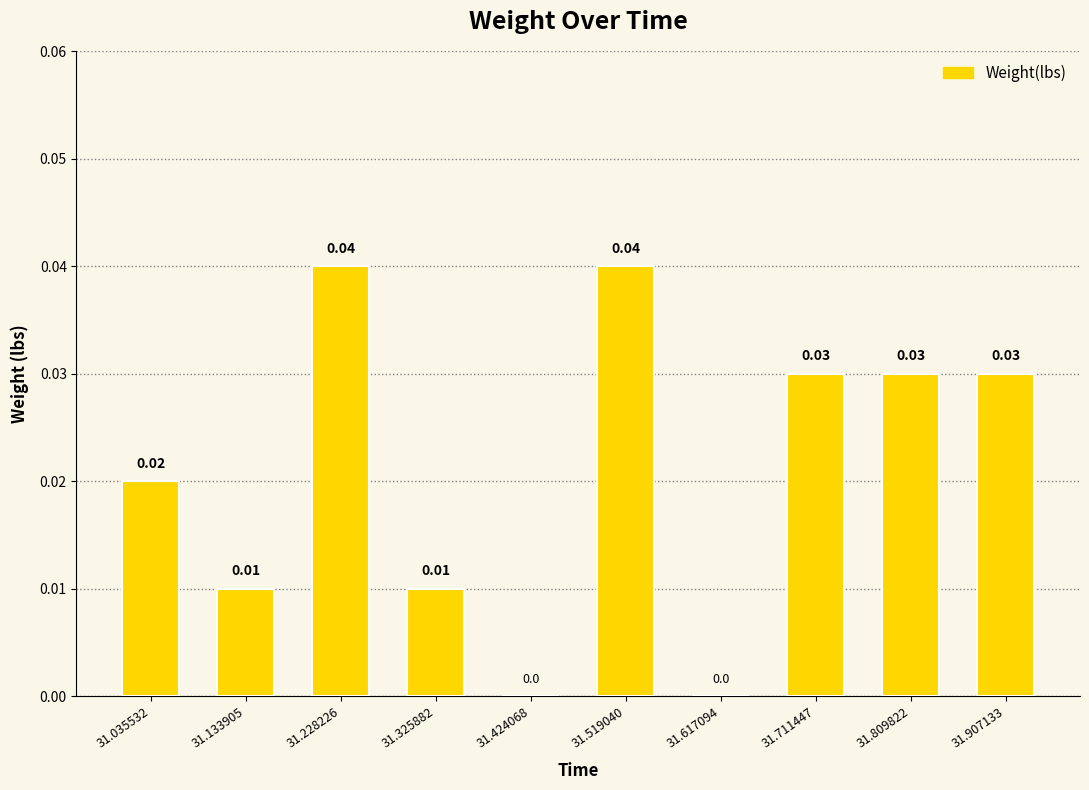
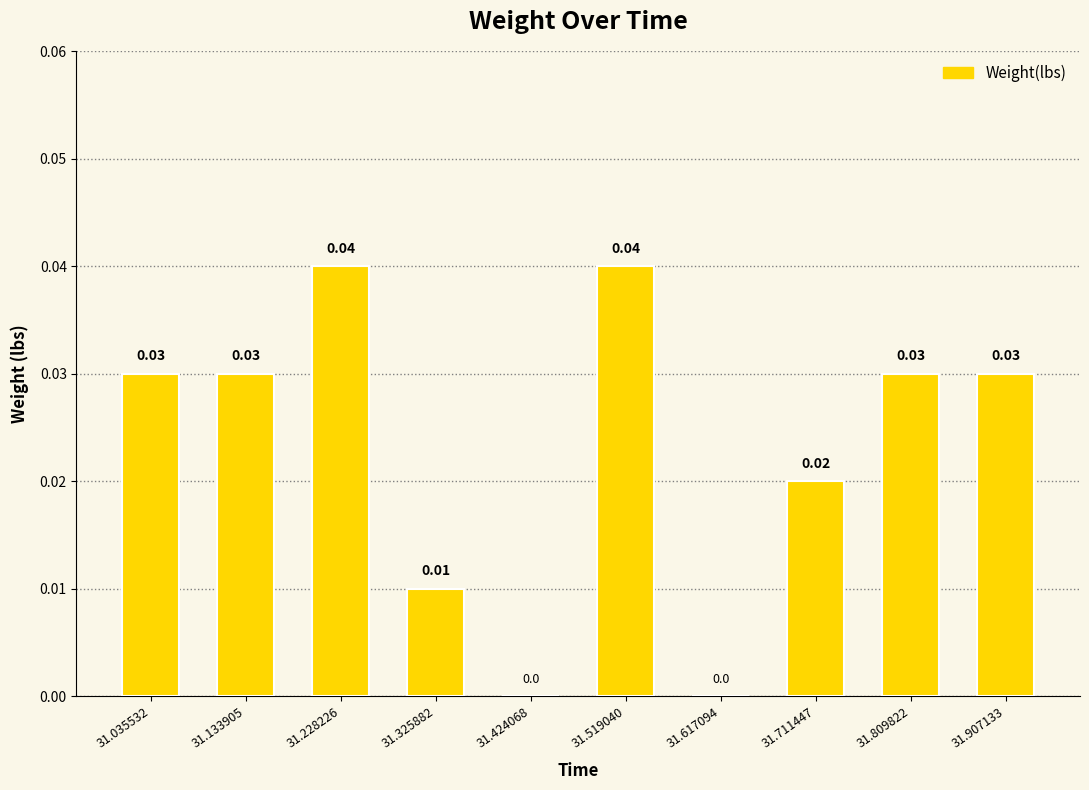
31.035532: 0.02 -> 0.03
31.133905: 0.01 -> 0.03
31.711447: 0.03 -> 0.02
